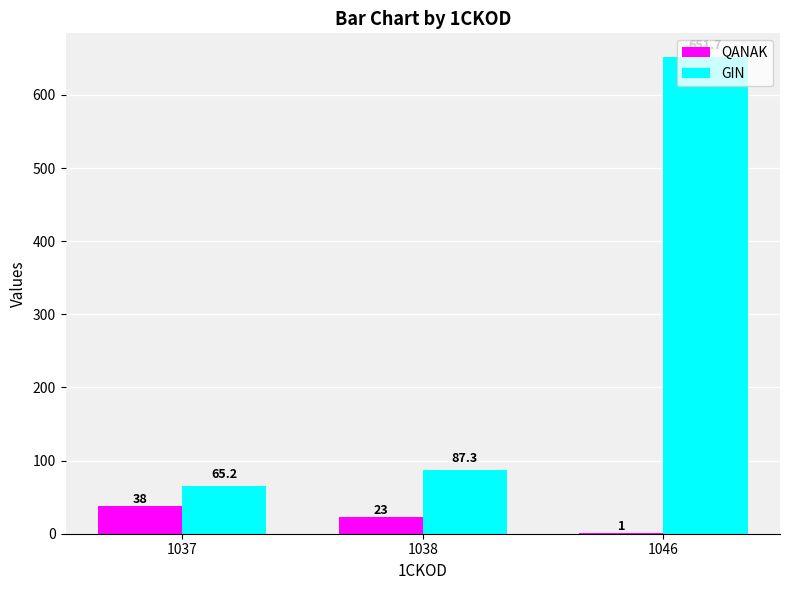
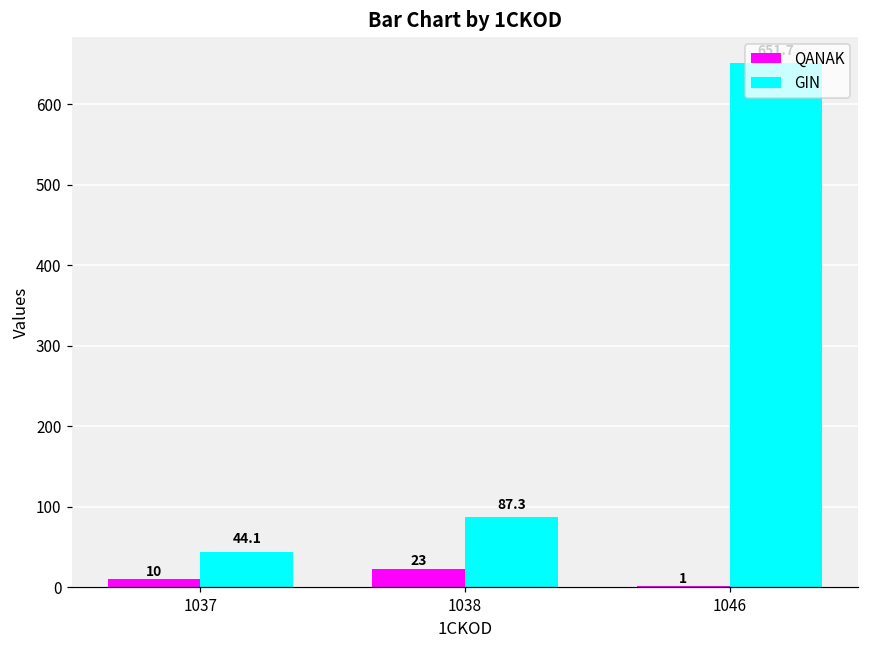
QANAK, 1037: 38 -> 10
GIN, 1037: 65.2 -> 44.1
